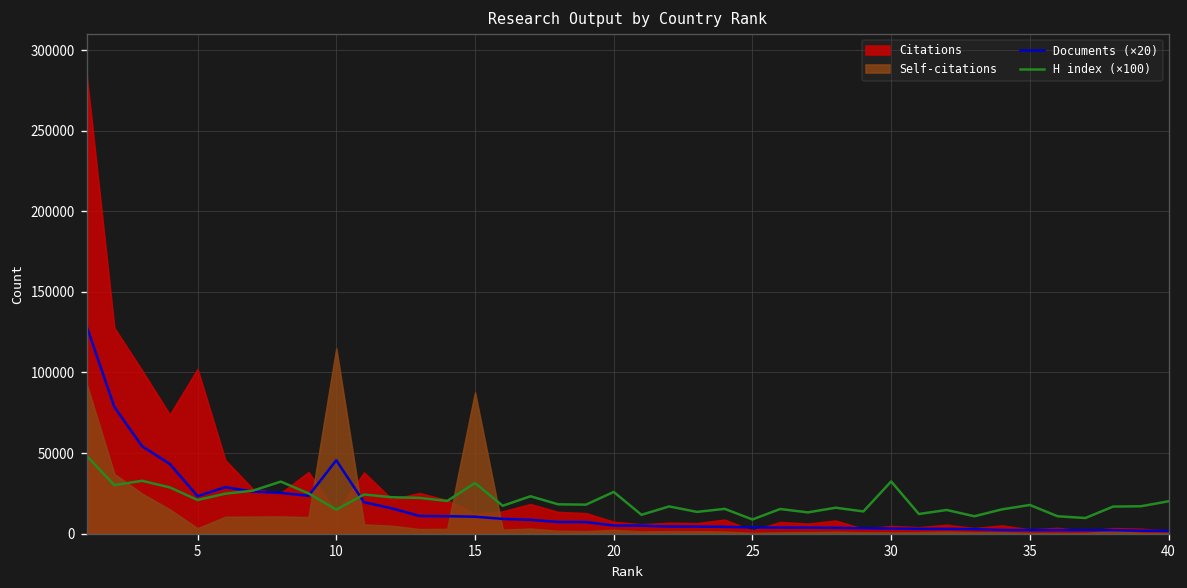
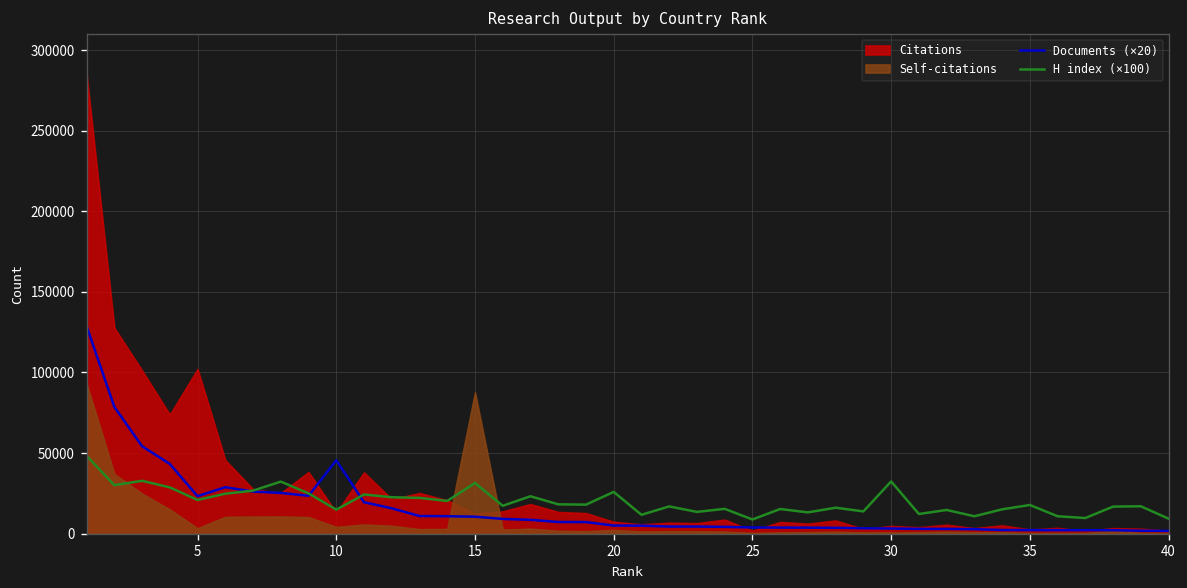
Self-citations, 10: 115000 -> 4000
H index (×100), 40: 20000 -> 9000
